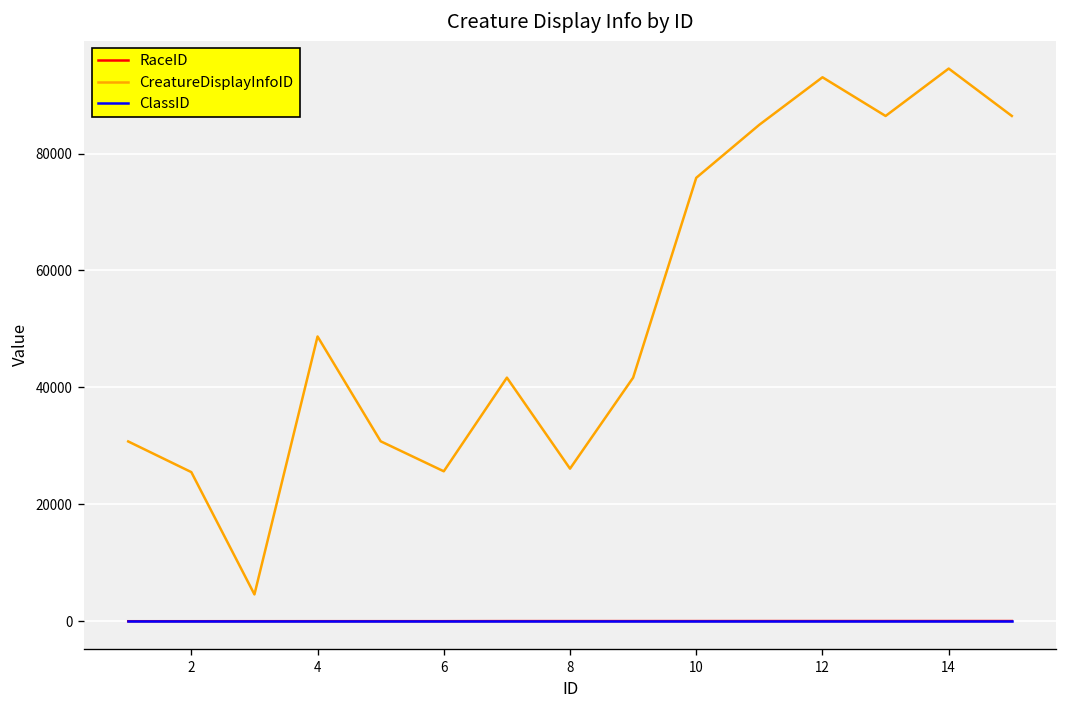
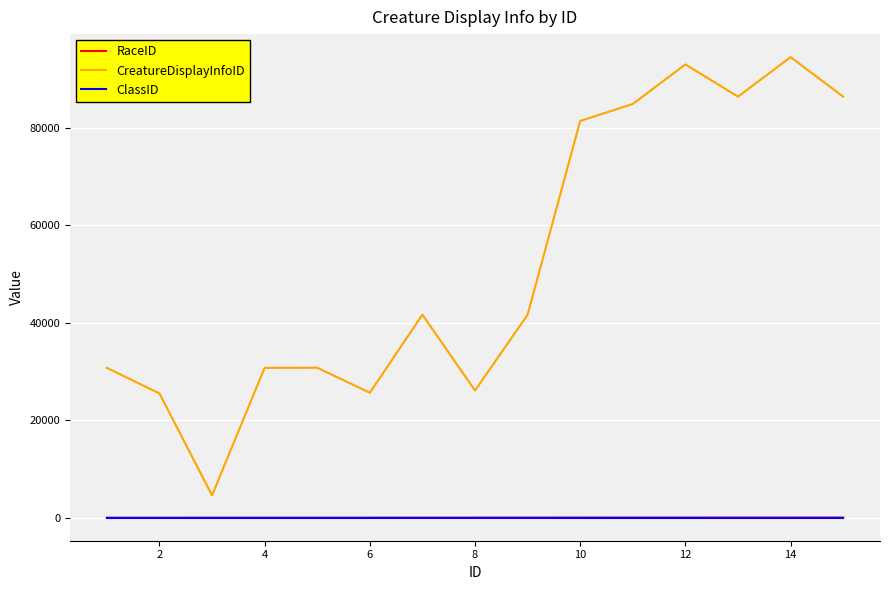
CreatureDisplayInfoID, 4: 49000 -> 31000
CreatureDisplayInfoID, 10: 76000 -> 81000
